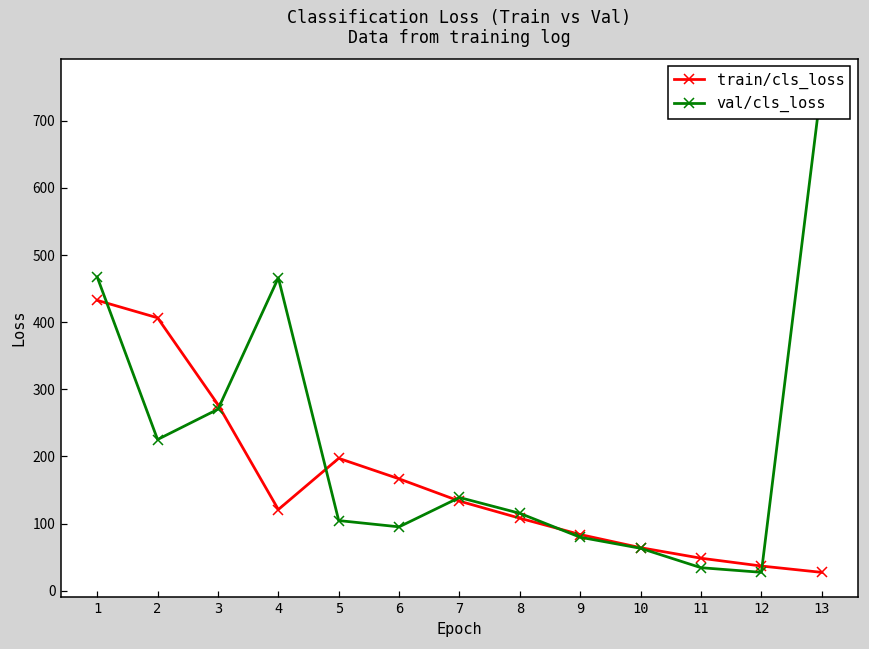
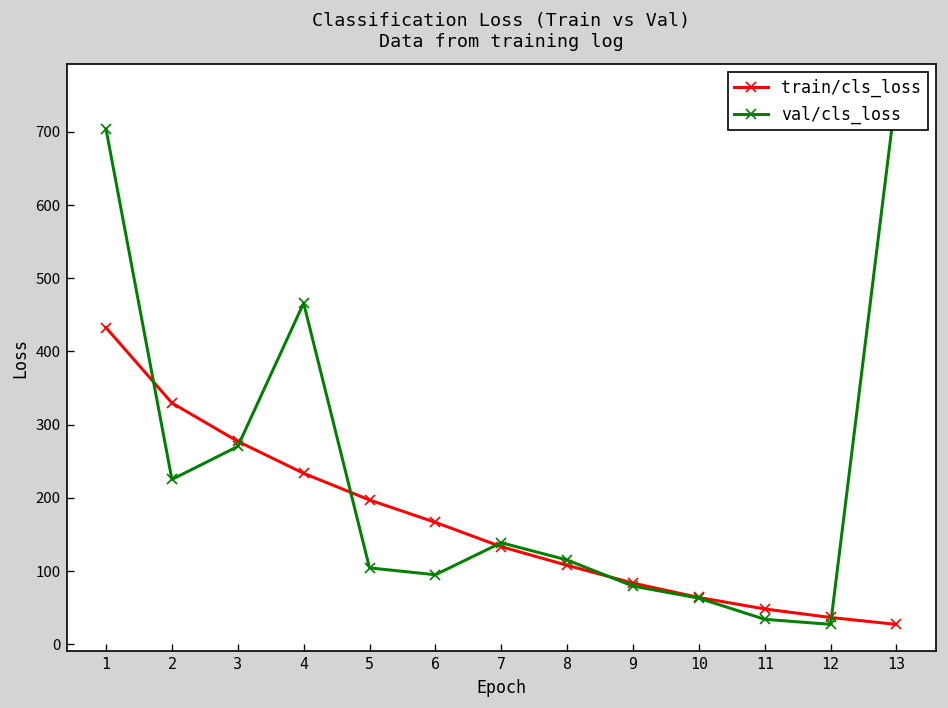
val/cls_loss, 1: 470 -> 700
train/cls_loss, 2: 410 -> 330
train/cls_loss, 4: 120 -> 230
